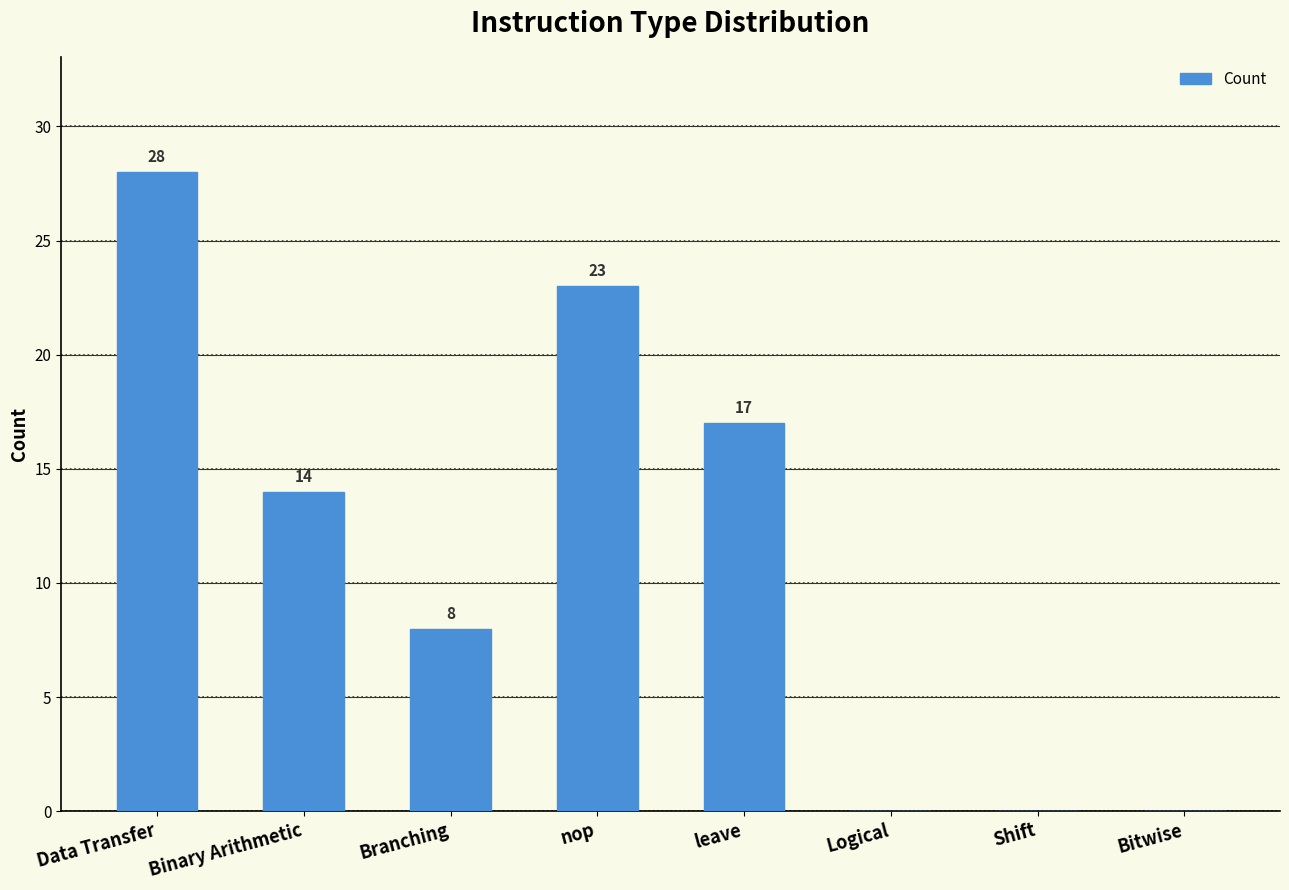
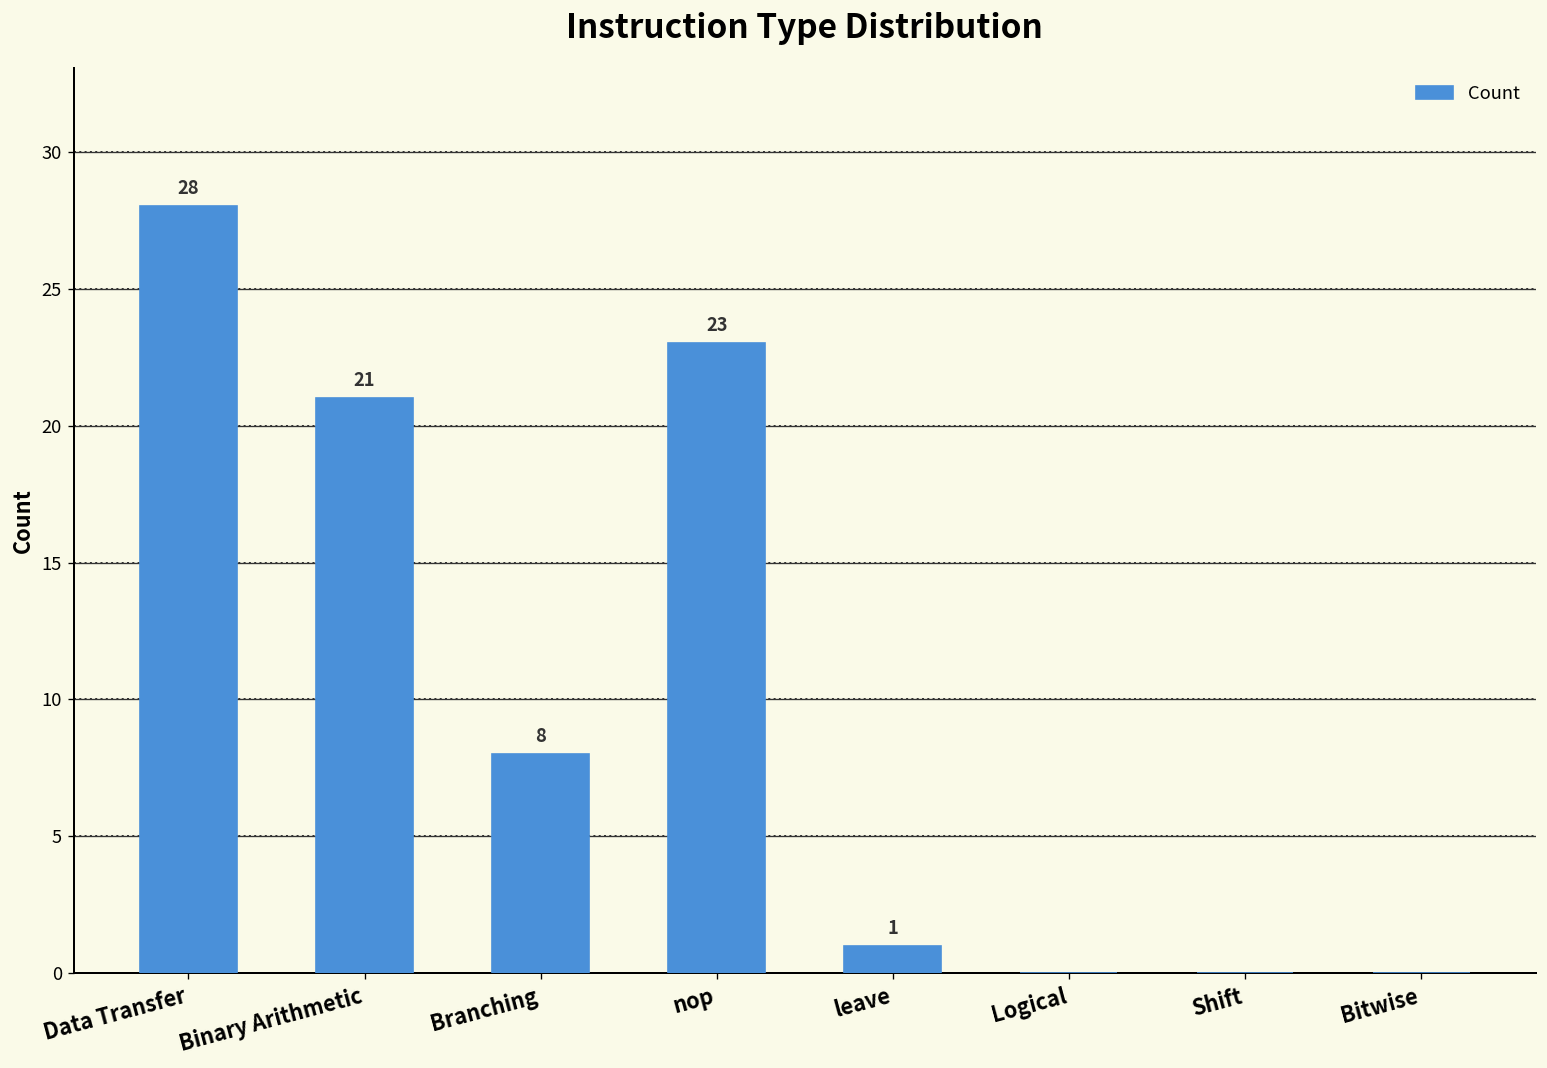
Binary Arithmetic: 14 -> 21
leave: 17 -> 1
